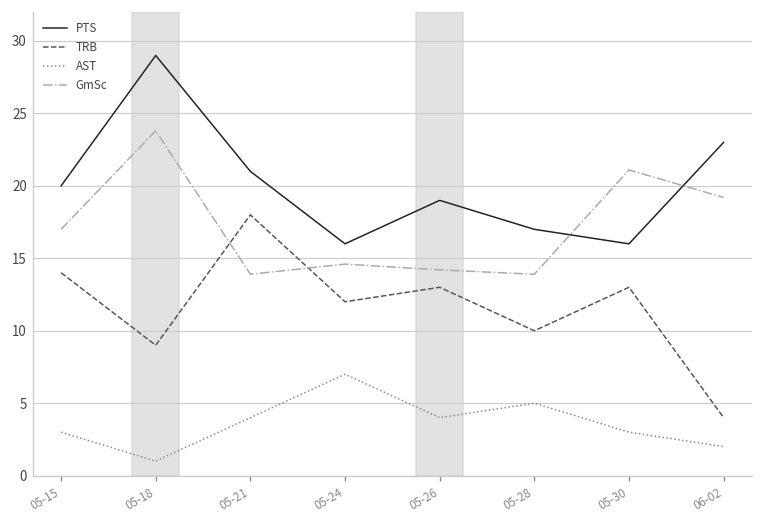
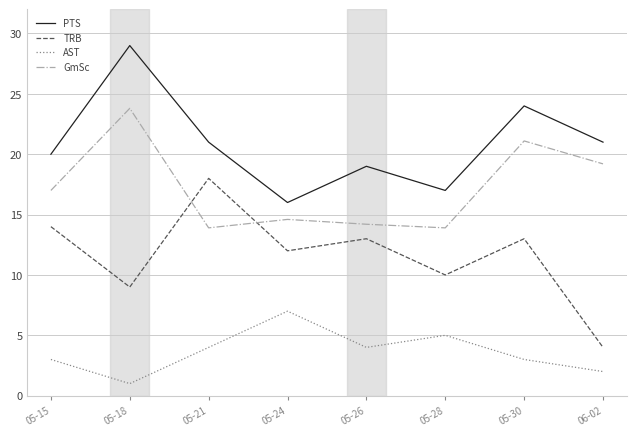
PTS, 05-30: 16 -> 24
PTS, 06-02: 23 -> 21
